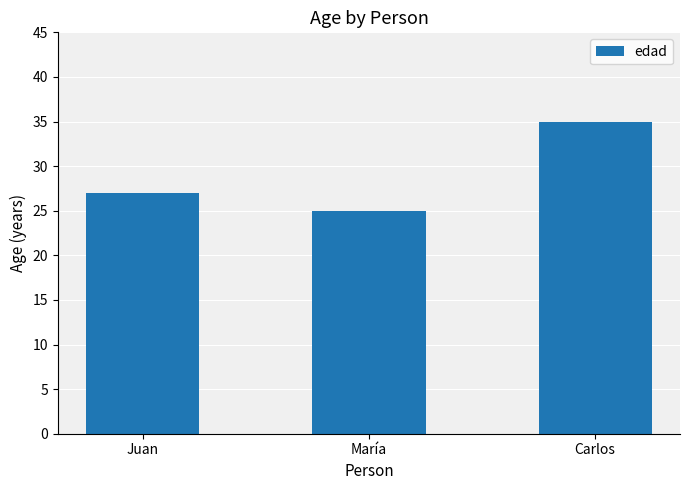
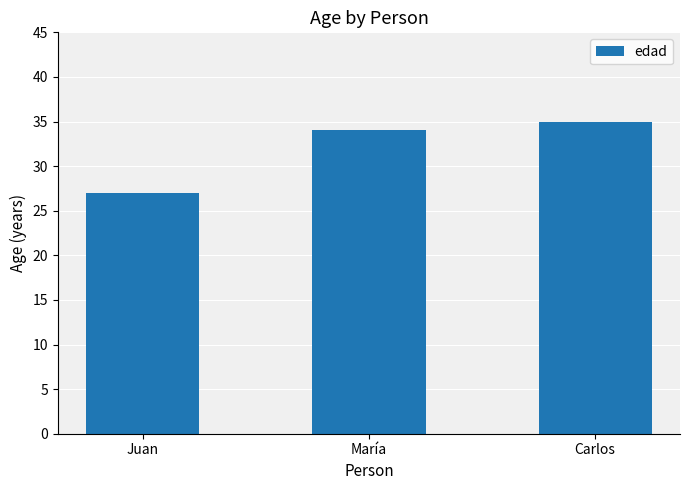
María: 25 -> 34
